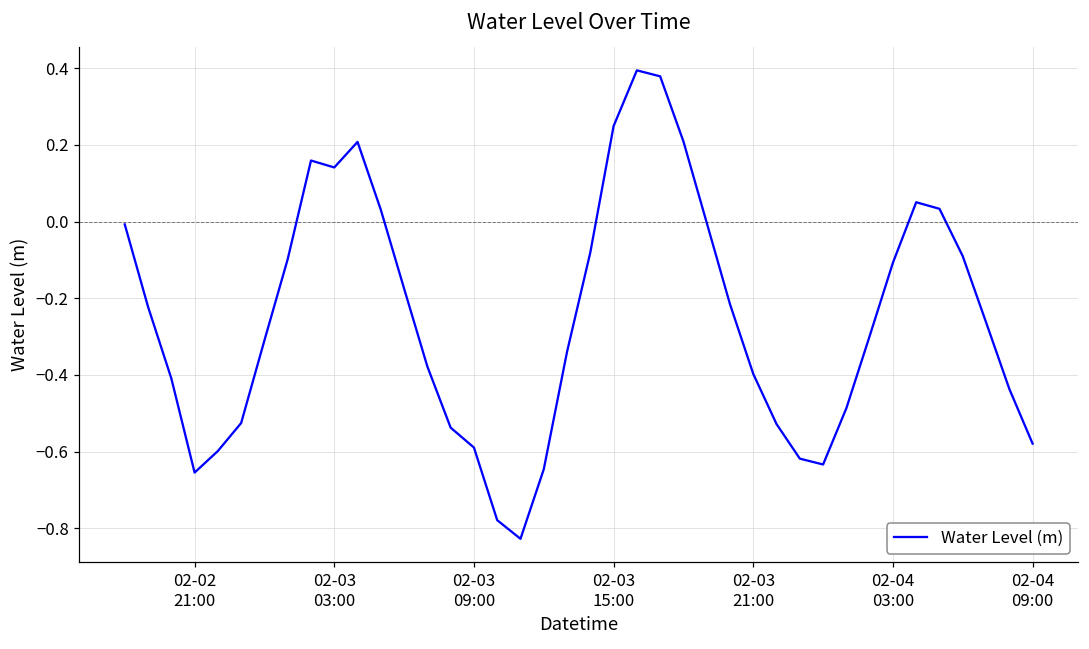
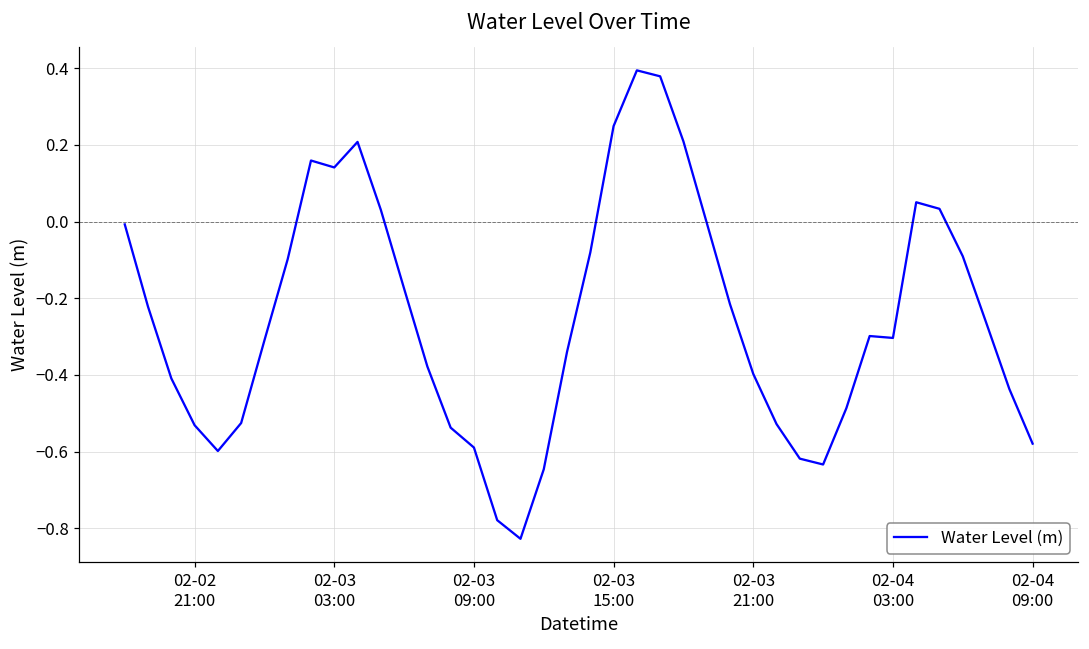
02-02 21:00: -0.65 -> -0.53
02-04 03:00: -0.11 -> -0.30
